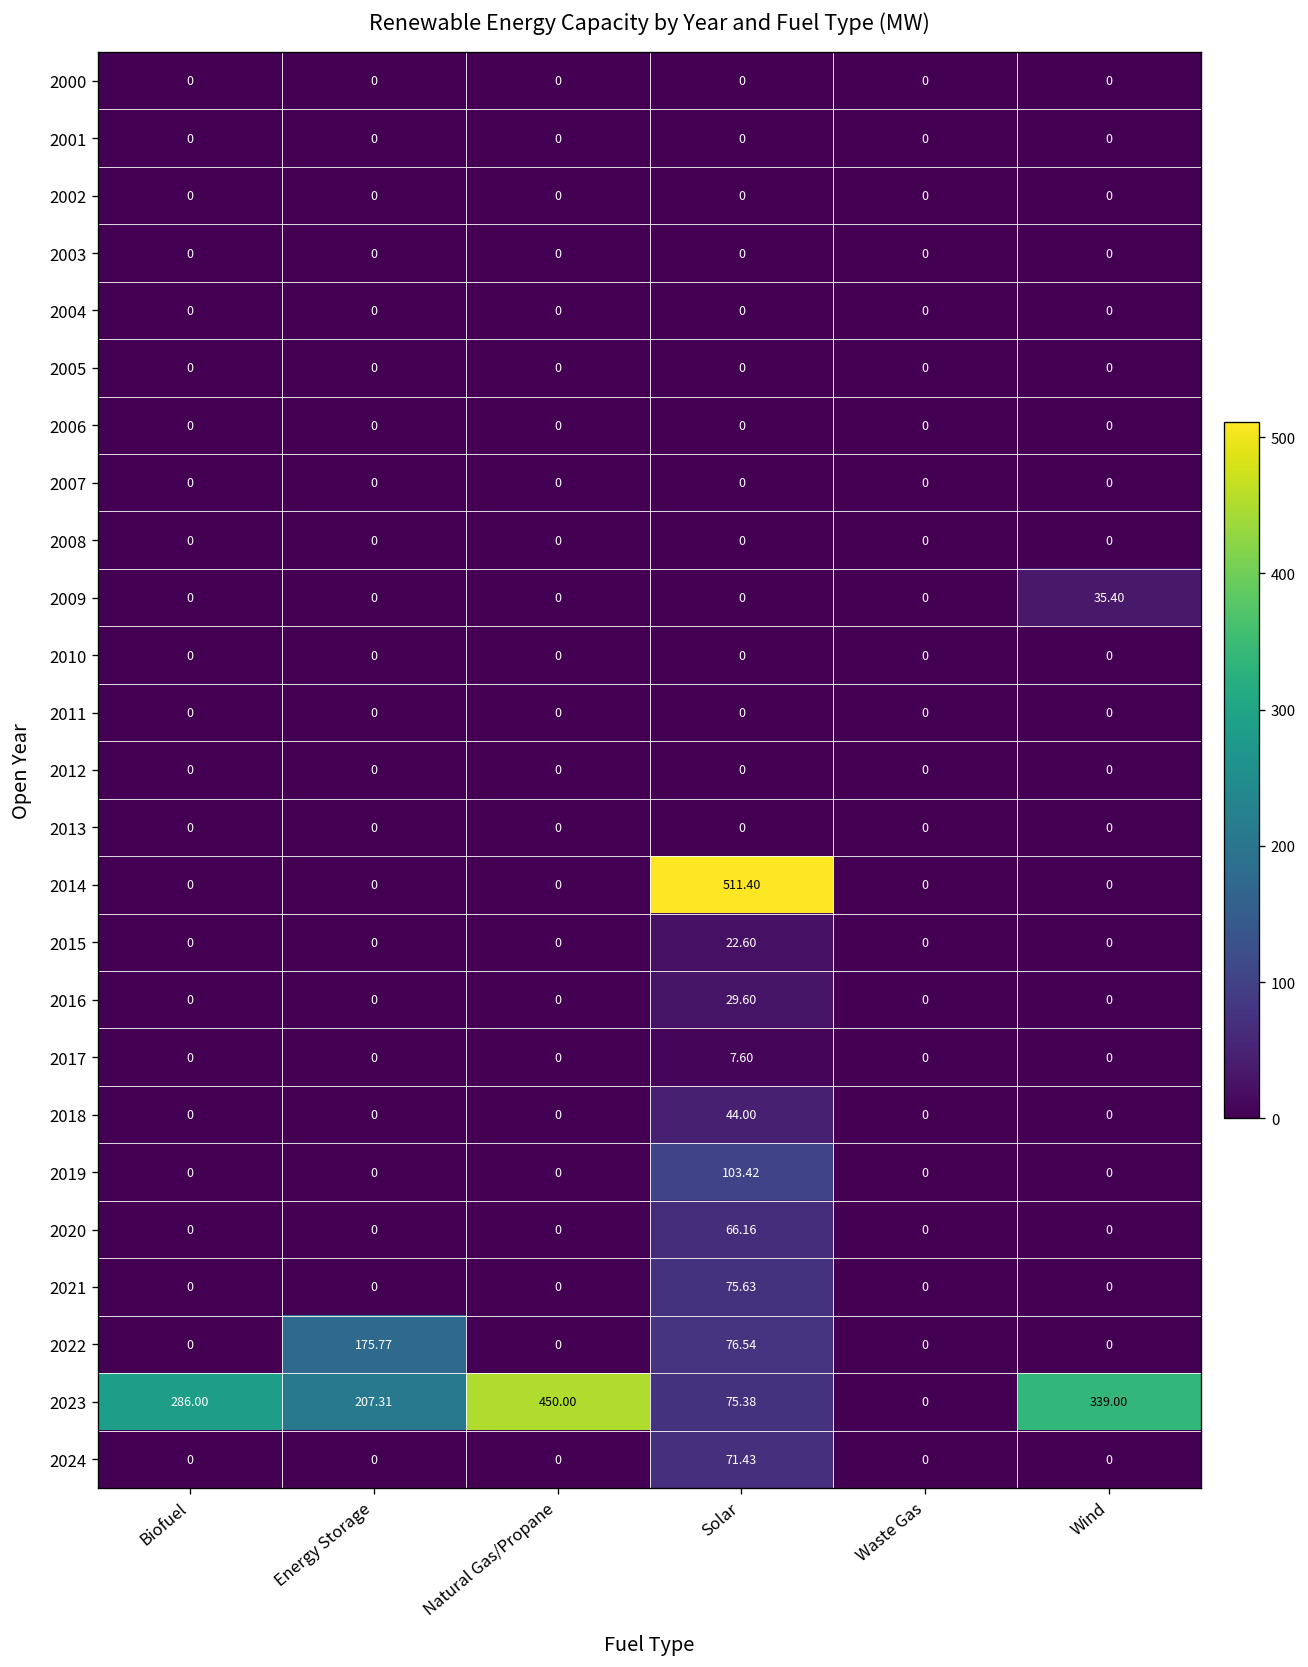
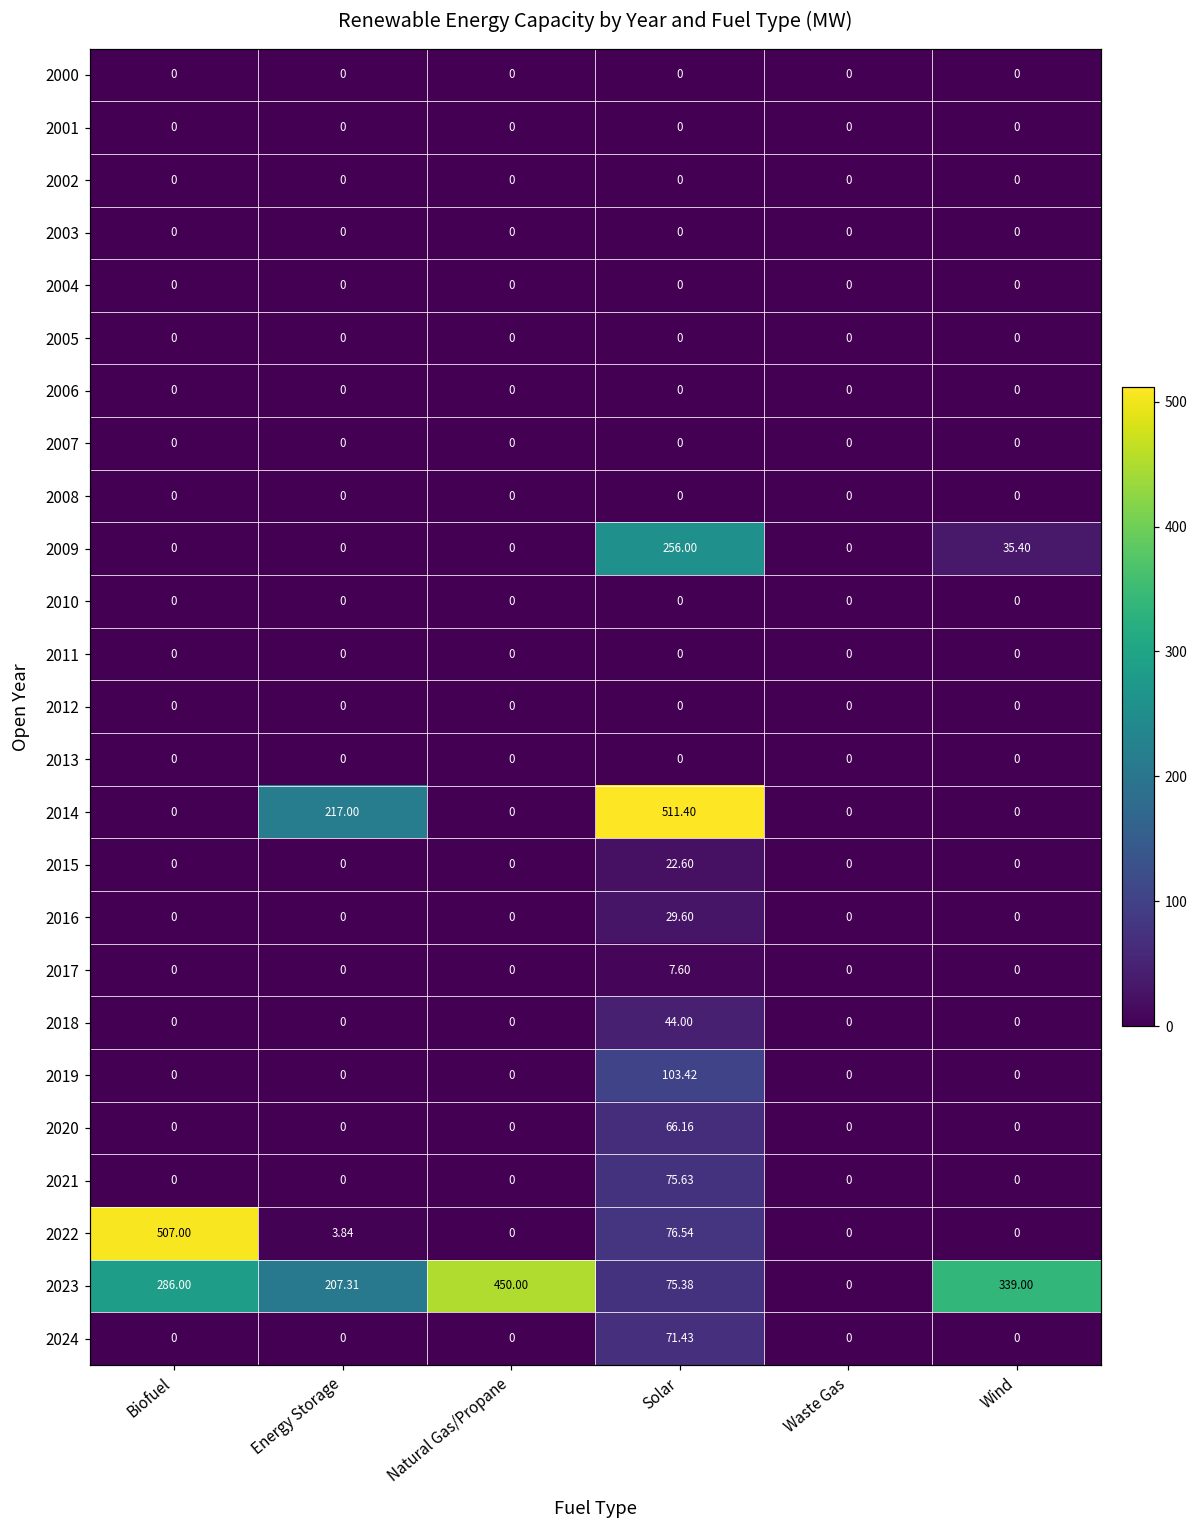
2009, Solar: 0 -> 256.00
2014, Energy Storage: 0 -> 217.00
2022, Biofuel: 0 -> 507.00
2022, Energy Storage: 175.77 -> 3.84
